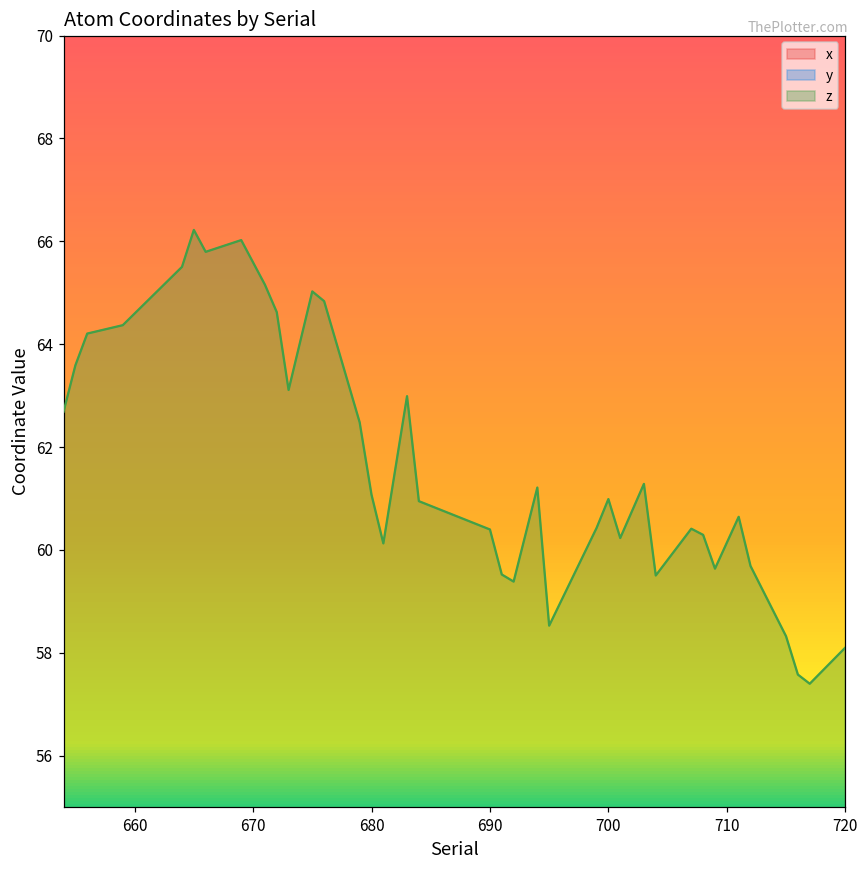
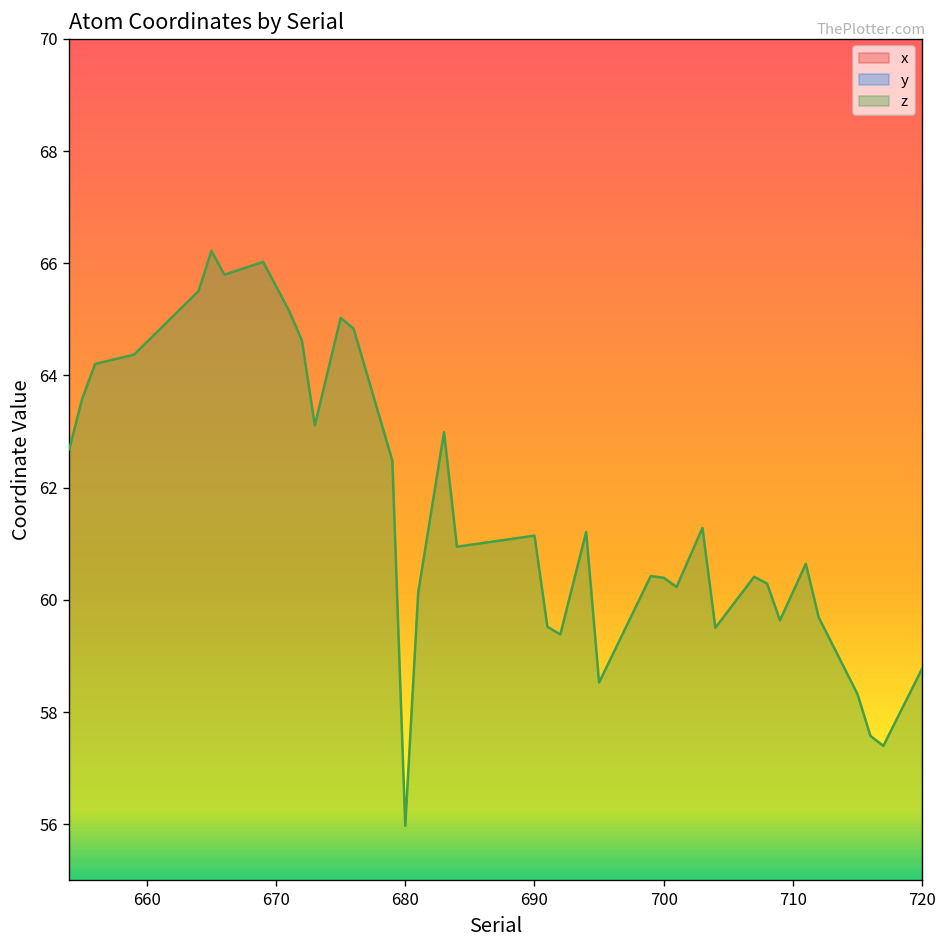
z, 680: 61.1 -> 56.0
z, 690: 60.4 -> 61.1
z, 700: 61.0 -> 60.4
z, 720: 58.1 -> 58.8
